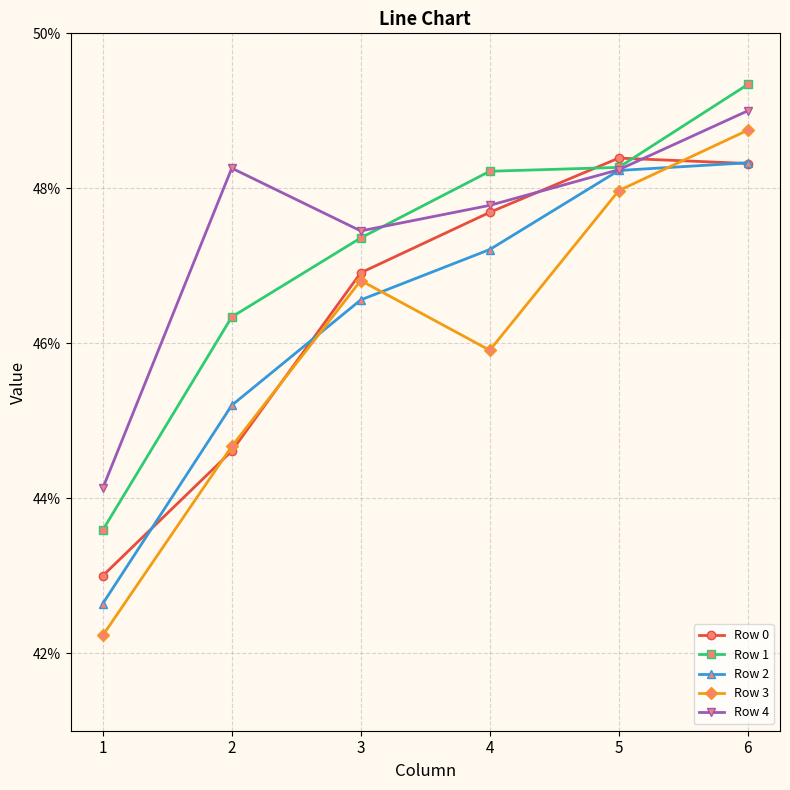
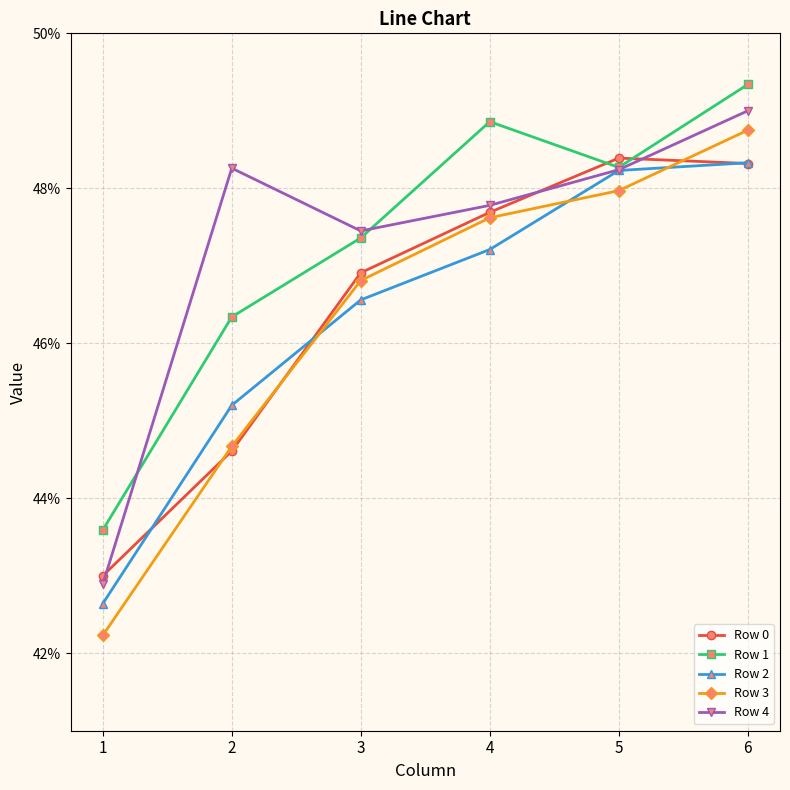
Row 4, 1: 44.1% -> 42.9%
Row 1, 4: 48.2% -> 48.9%
Row 3, 4: 45.9% -> 47.6%
